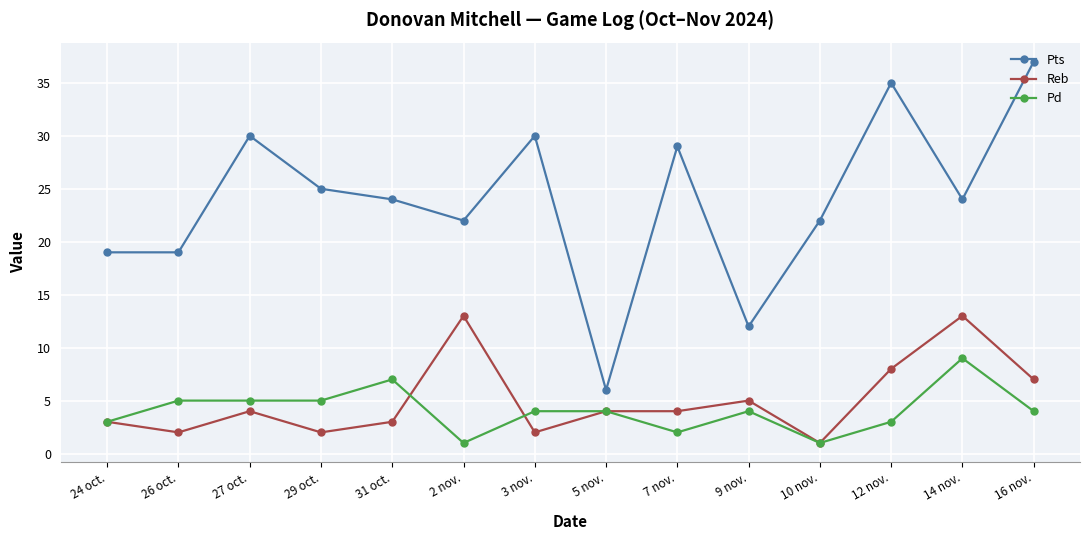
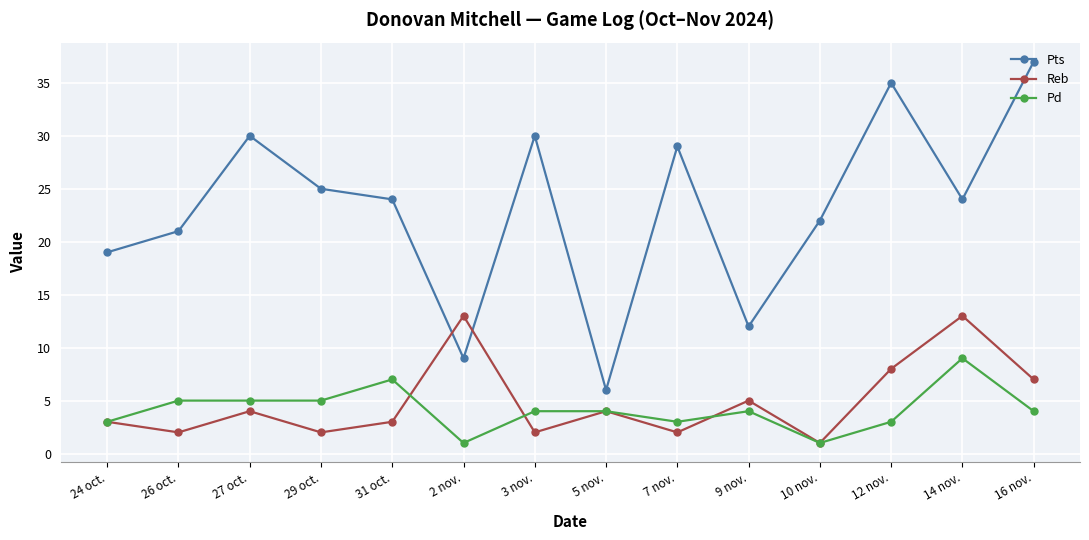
Pts, 26 oct.: 19 -> 21
Pts, 2 nov.: 22 -> 9
Reb, 7 nov.: 4 -> 2
Pd, 7 nov.: 2 -> 3
